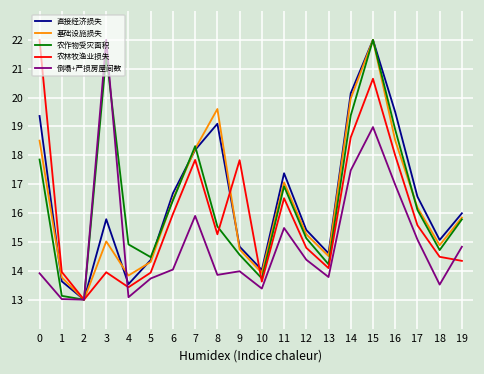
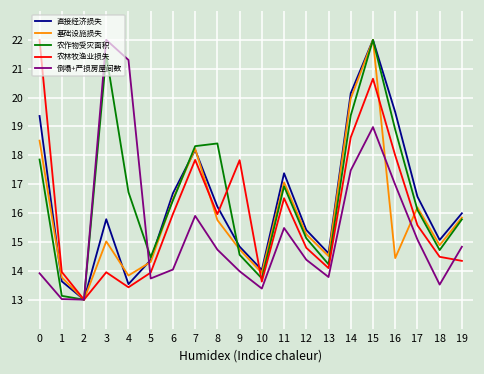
农作物受灾面积, 4: 14.9 -> 16.7
倒塌+严损房屋间数, 4: 13.1 -> 21.3
直接经济损失, 8: 19.1 -> 16.2
基础设施损失, 8: 19.6 -> 15.8
农作物受灾面积, 8: 15.5 -> 18.4
农林牧渔业损失, 8: 15.3 -> 16.0
倒塌+严损房屋间数, 8: 13.9 -> 14.7
基础设施损失, 16: 18.5 -> 14.4
